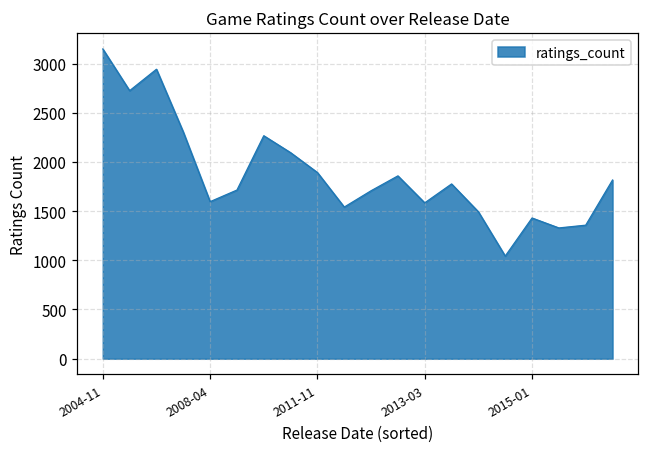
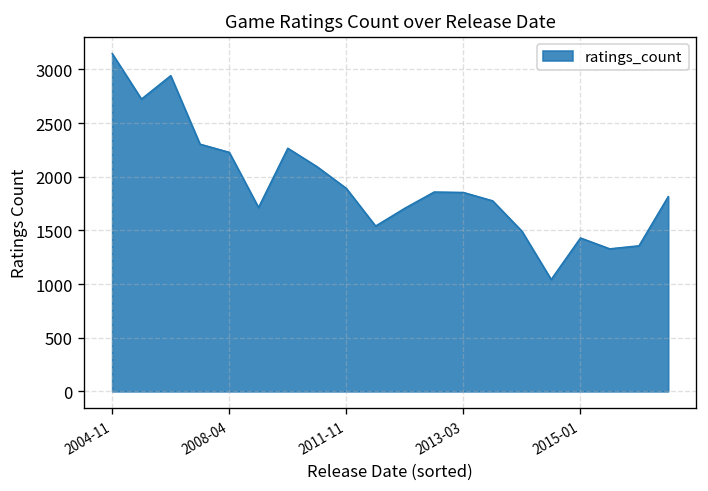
2008-04: 1600 -> 2200
2013-03: 1600 -> 1900
